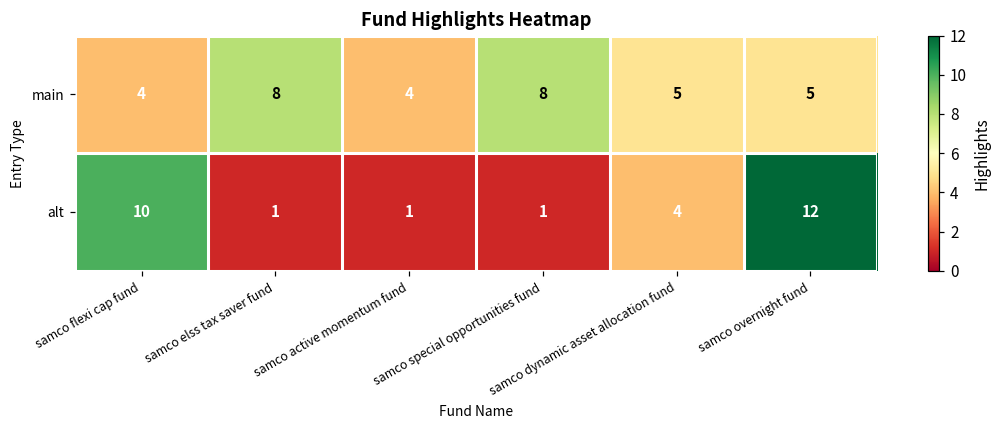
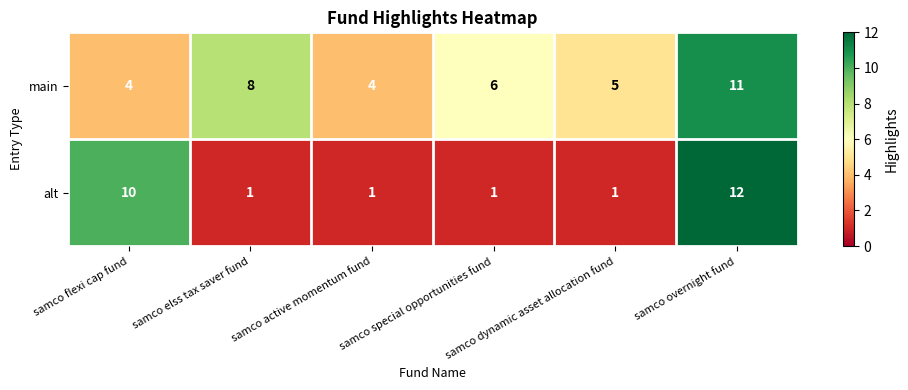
main, samco special opportunities fund: 8 -> 6
main, samco overnight fund: 5 -> 11
alt, samco dynamic asset allocation fund: 4 -> 1
